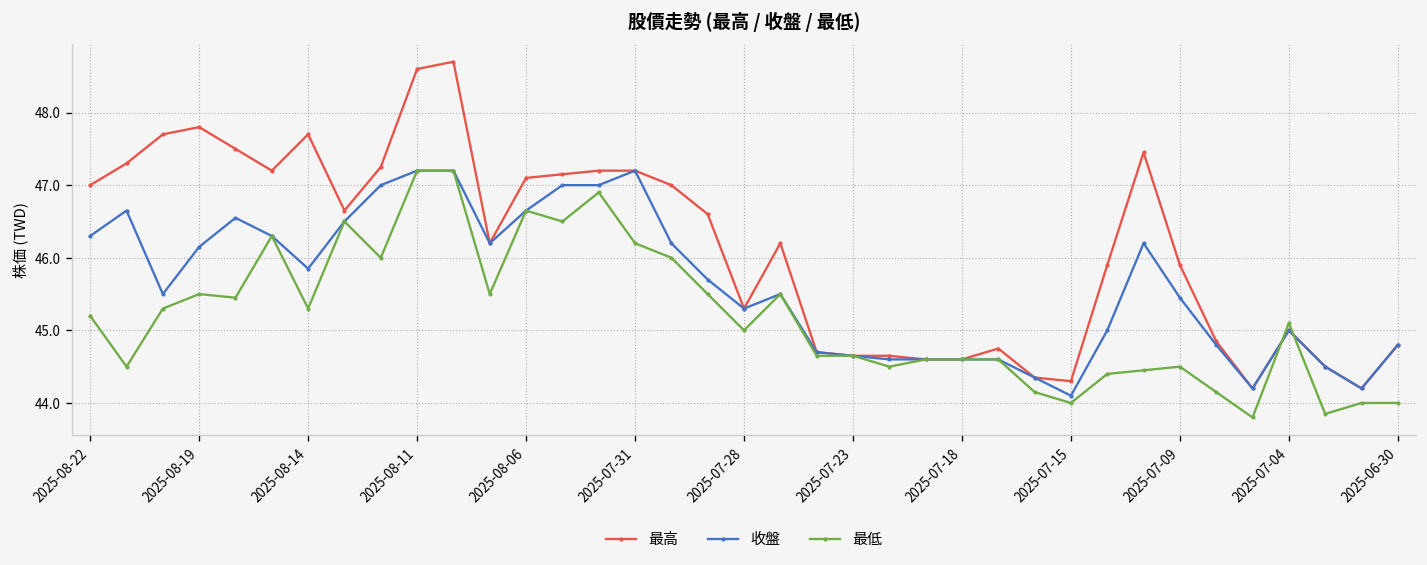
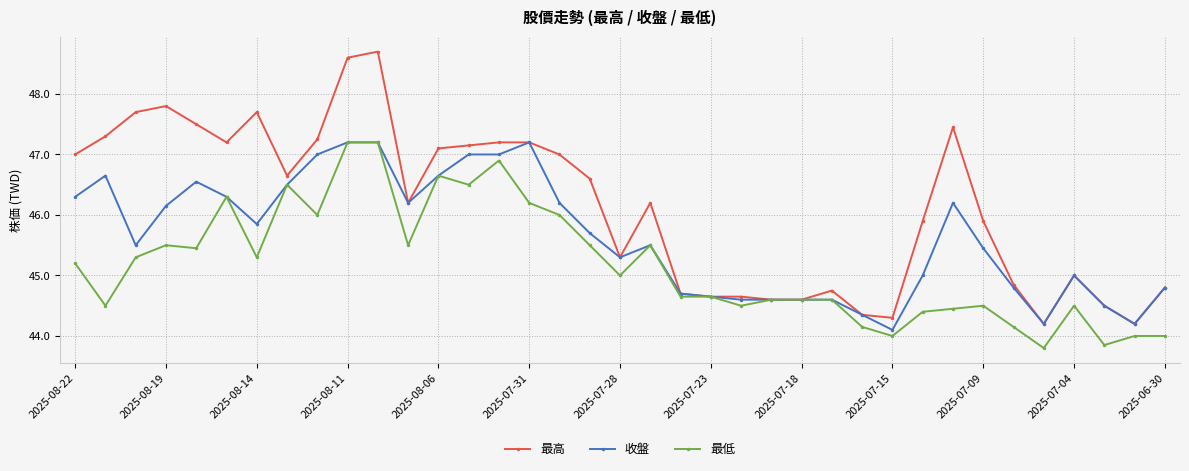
最低, 2025-07-04: 45.1 -> 44.5
